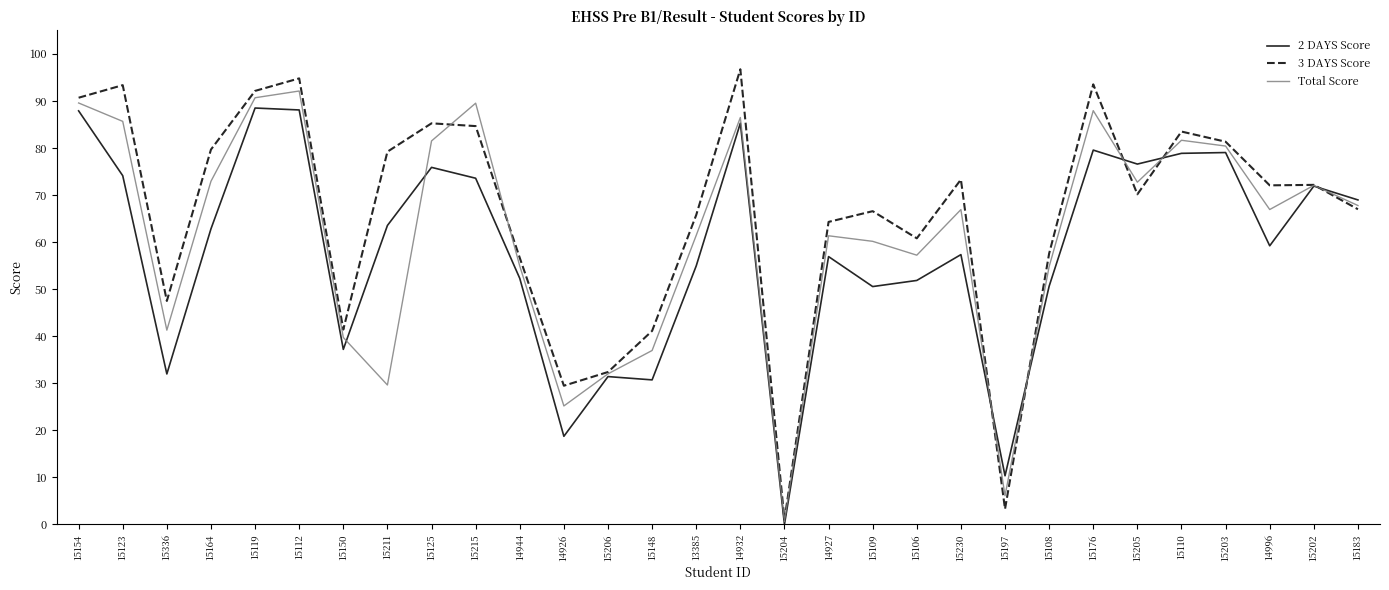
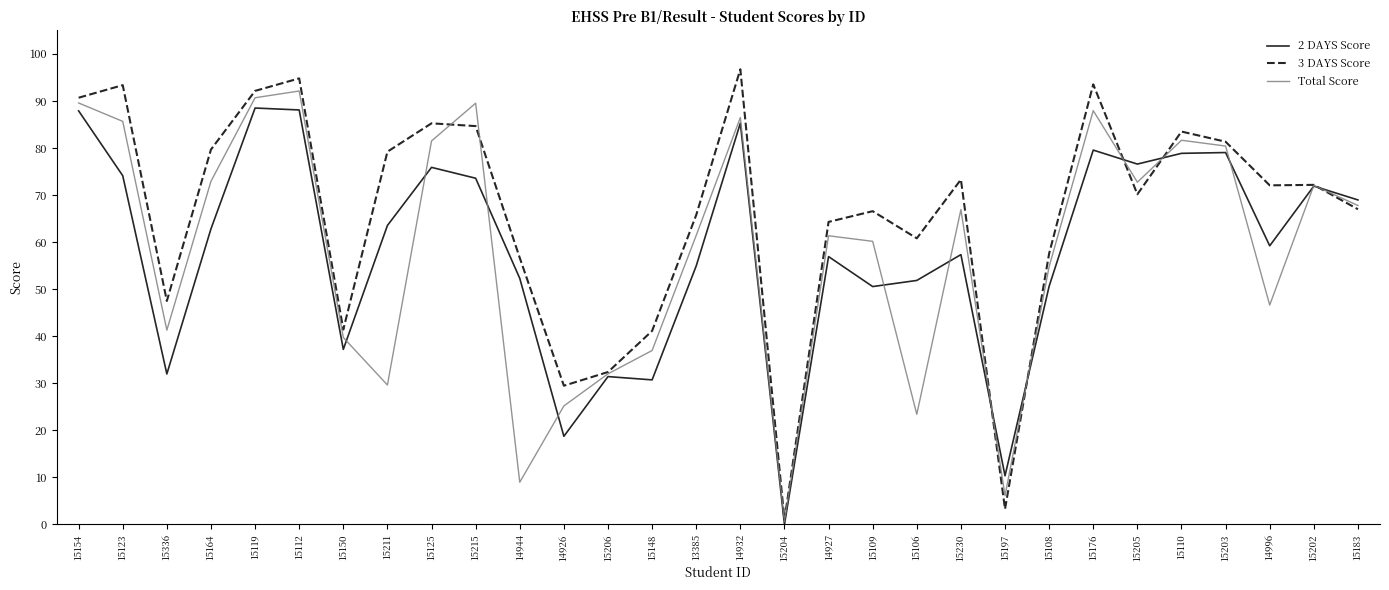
Total Score, 14944: 55 -> 9
Total Score, 15106: 57 -> 23
Total Score, 14996: 67 -> 47
